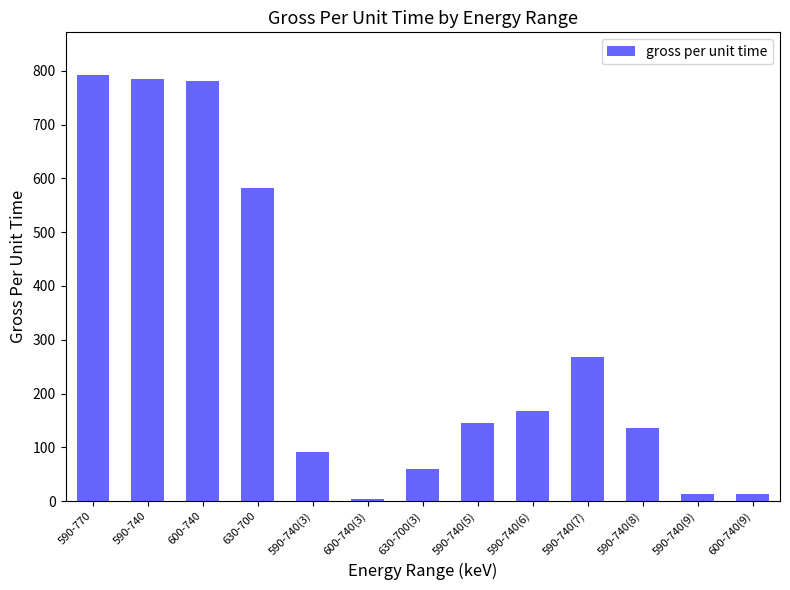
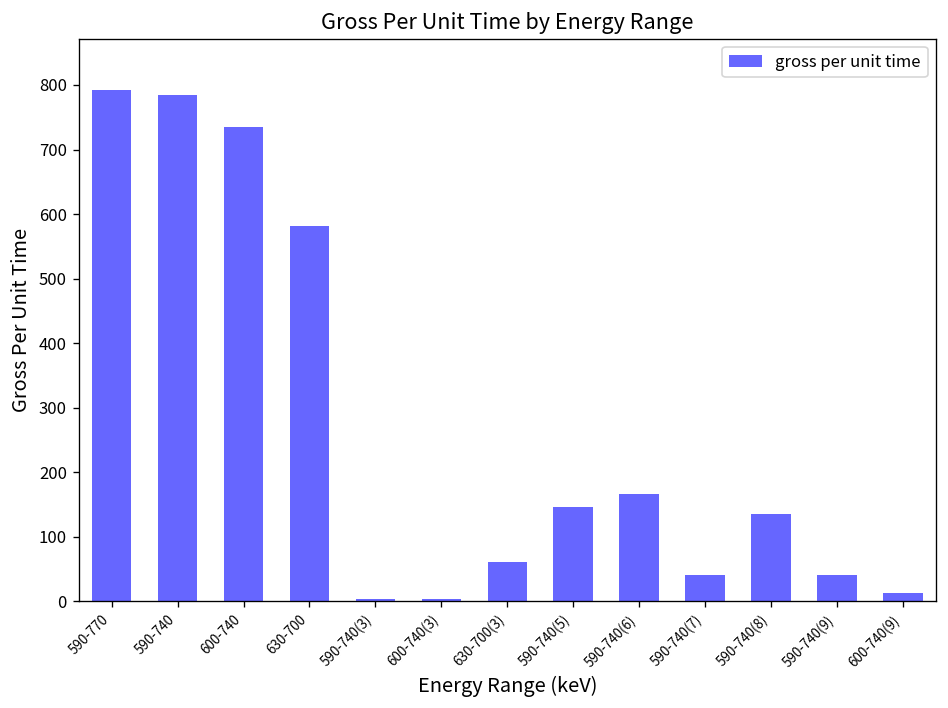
600-740: 780 -> 730
590-740(3): 90 -> 0
590-740(7): 270 -> 40
590-740(9): 10 -> 40
